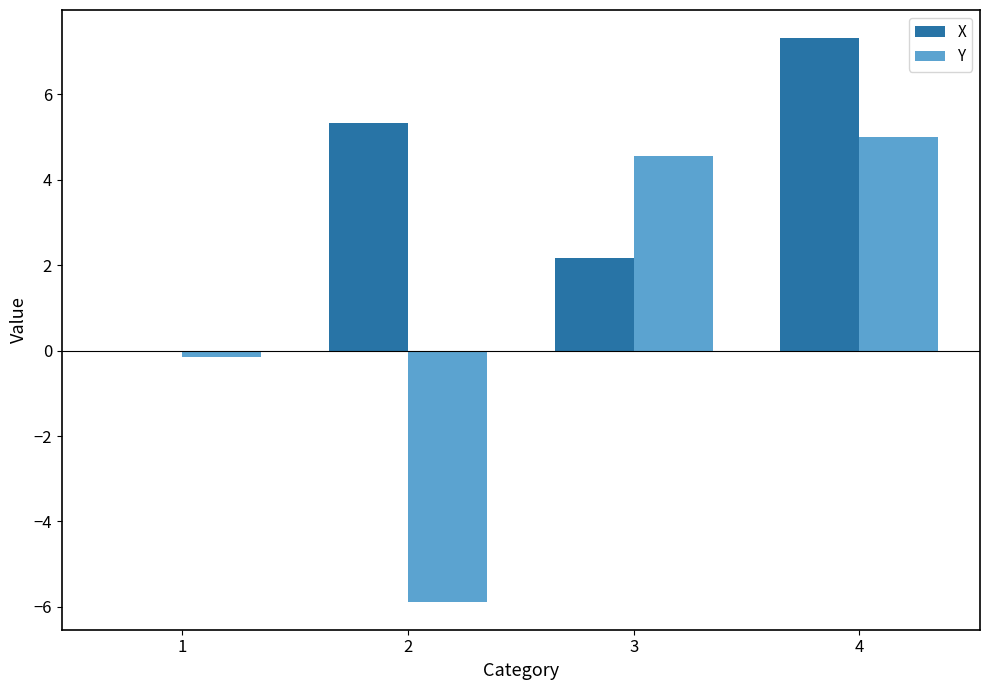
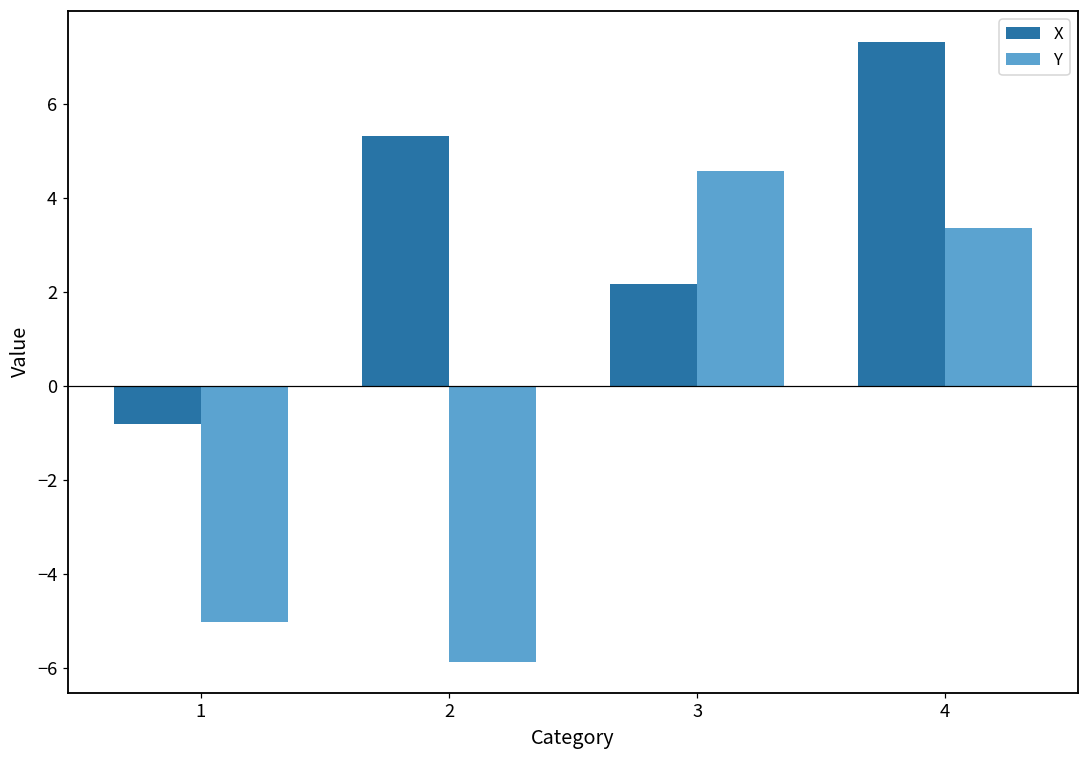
X, 1: 0.0 -> -0.8
Y, 1: -0.2 -> -5.0
Y, 4: 5.0 -> 3.3
